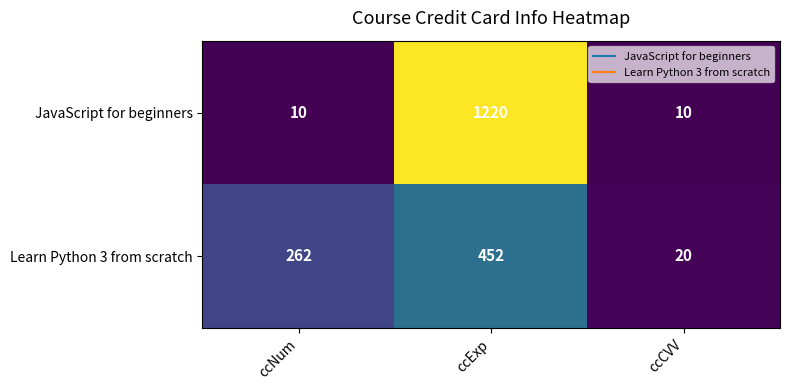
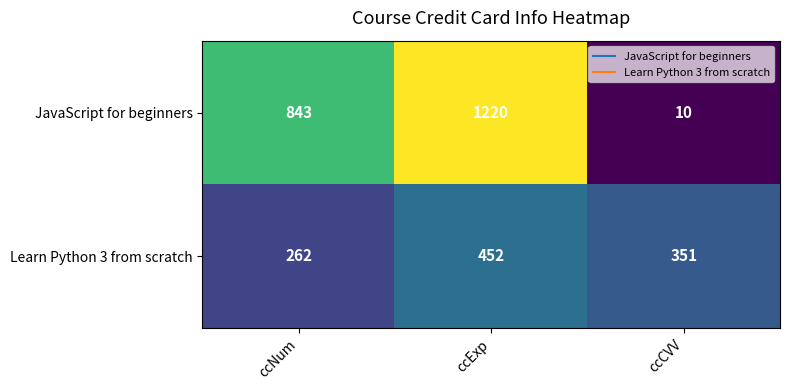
JavaScript for beginners, ccNum: 10 -> 843
Learn Python 3 from scratch, ccCVV: 20 -> 351
